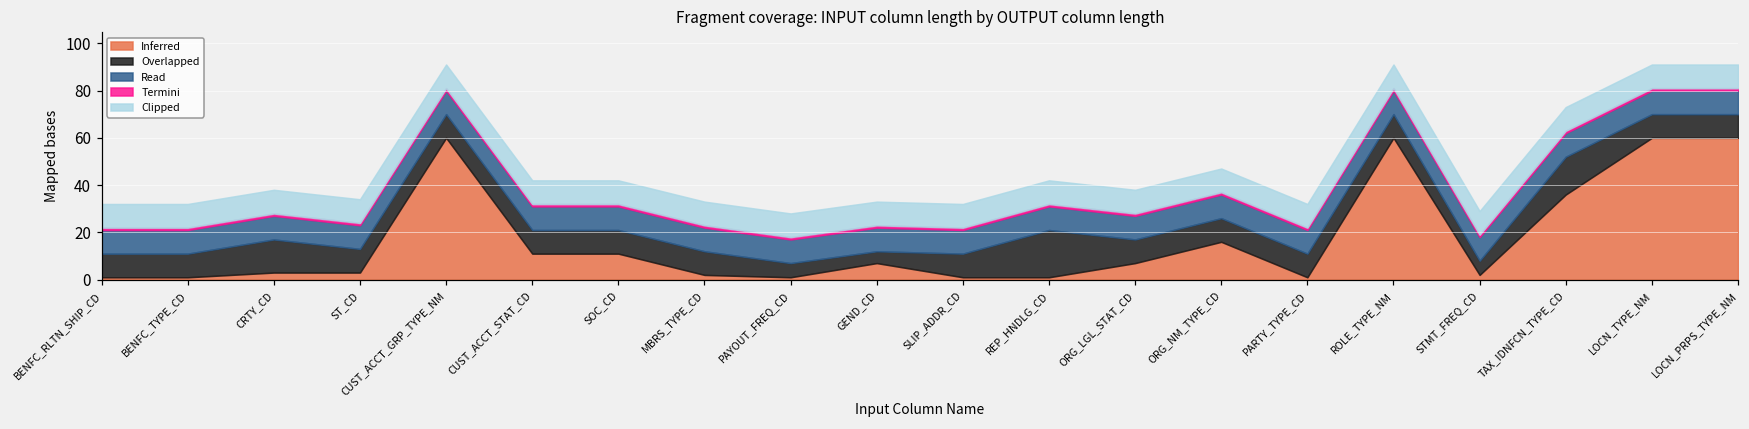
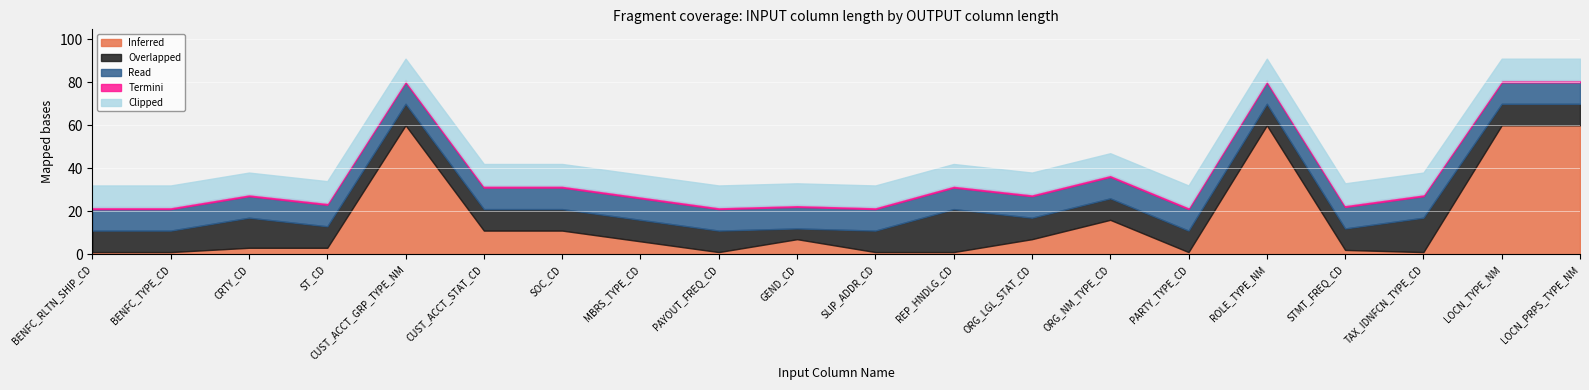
Inferred, MBRS_TYPE_CD: 2 -> 6
Overlapped, PAYOUT_FREQ_CD: 6 -> 10
Overlapped, STMT_FREQ_CD: 6 -> 10
Inferred, TAX_IDNFCN_TYPE_CD: 36 -> 1
